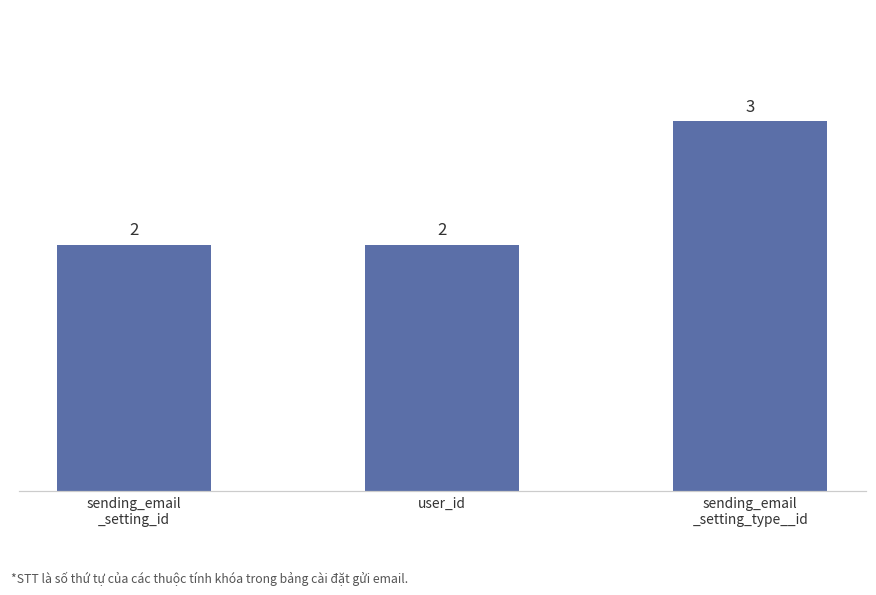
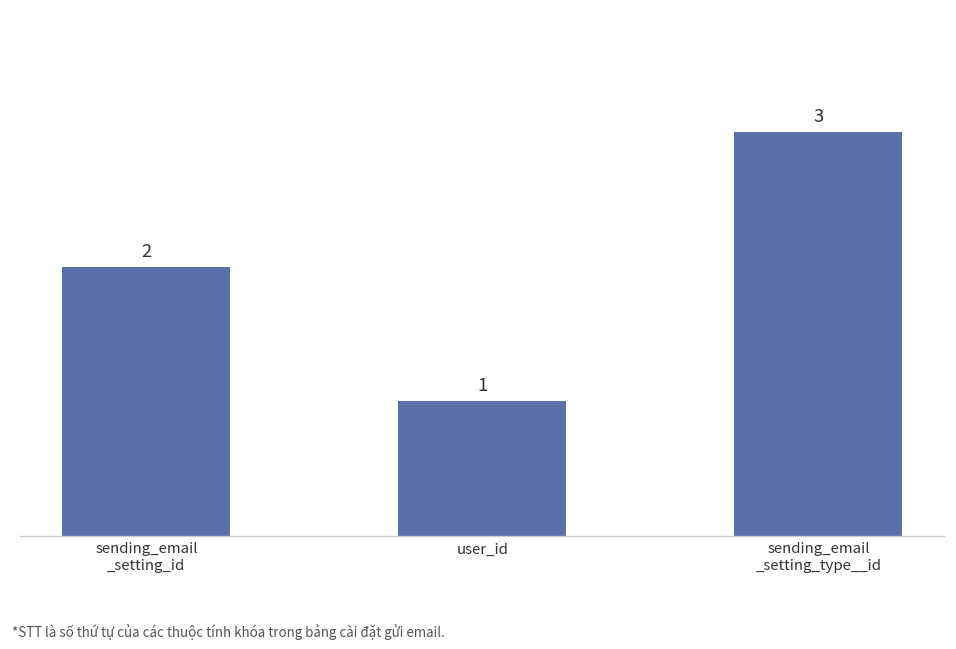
user_id: 2 -> 1
